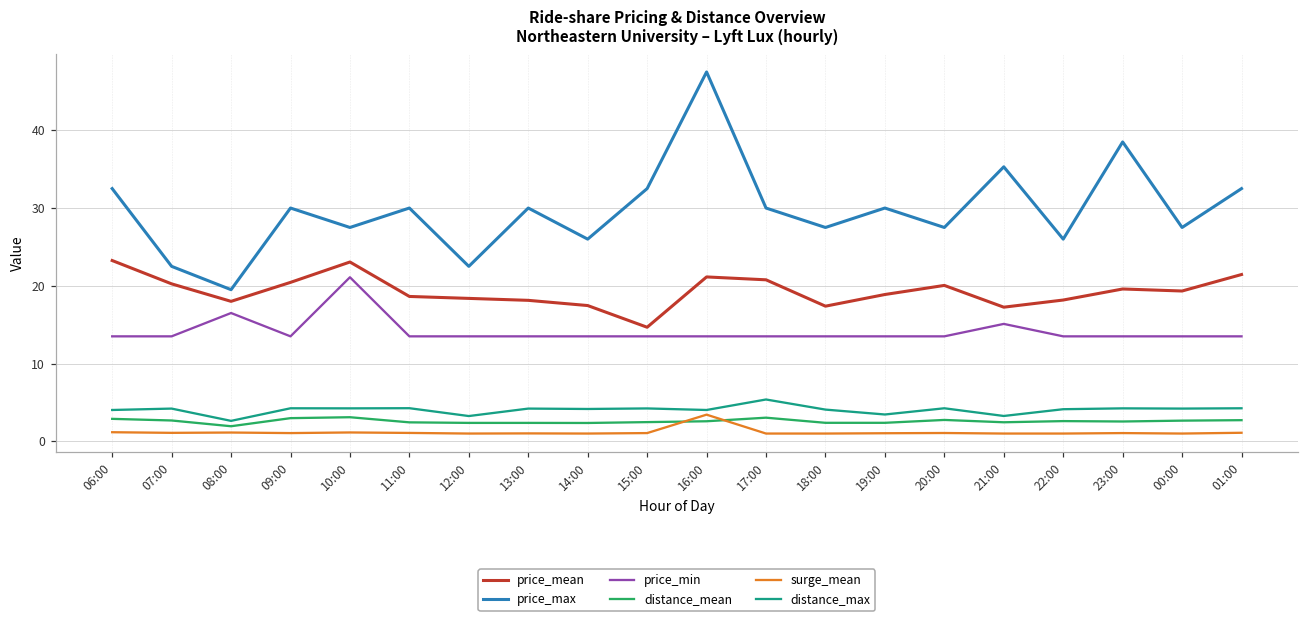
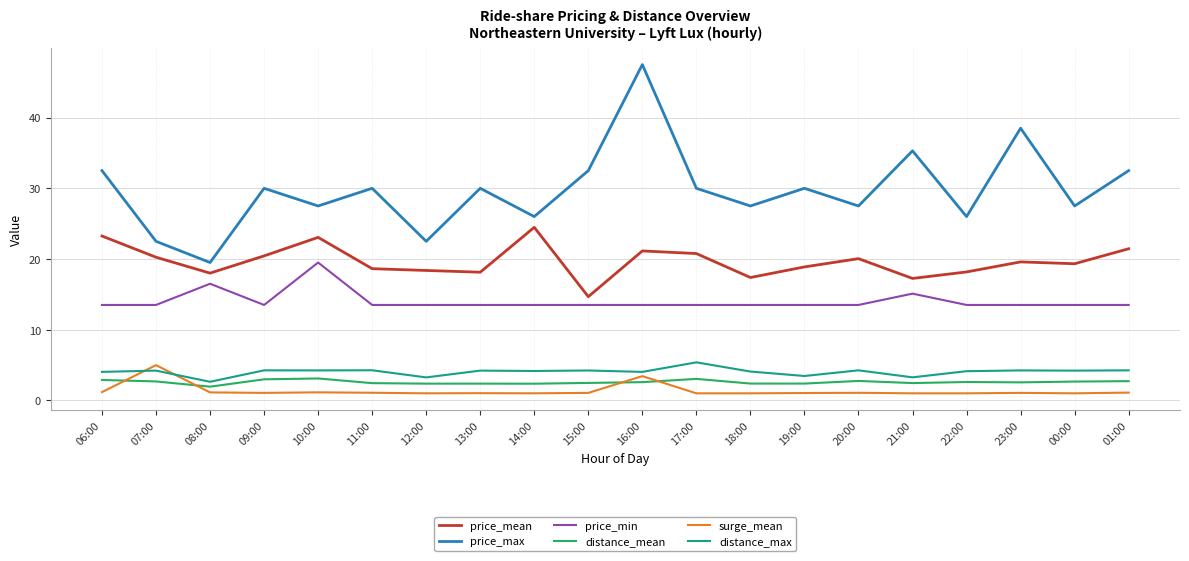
surge_mean, 07:00: 1 -> 5
price_min, 10:00: 21 -> 20
price_mean, 14:00: 17 -> 24
